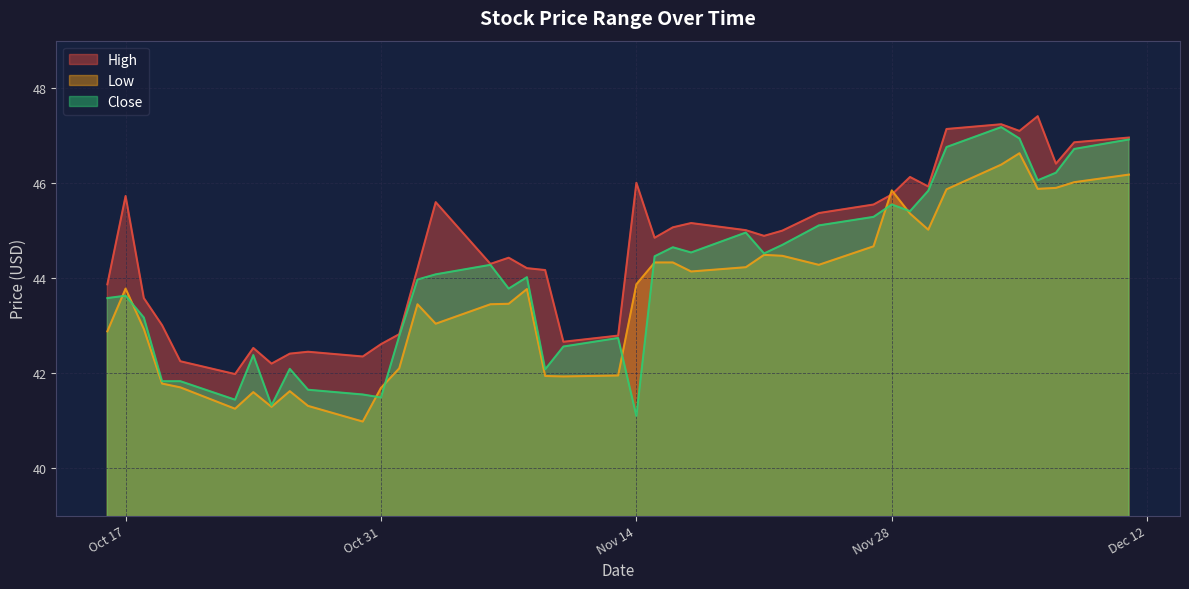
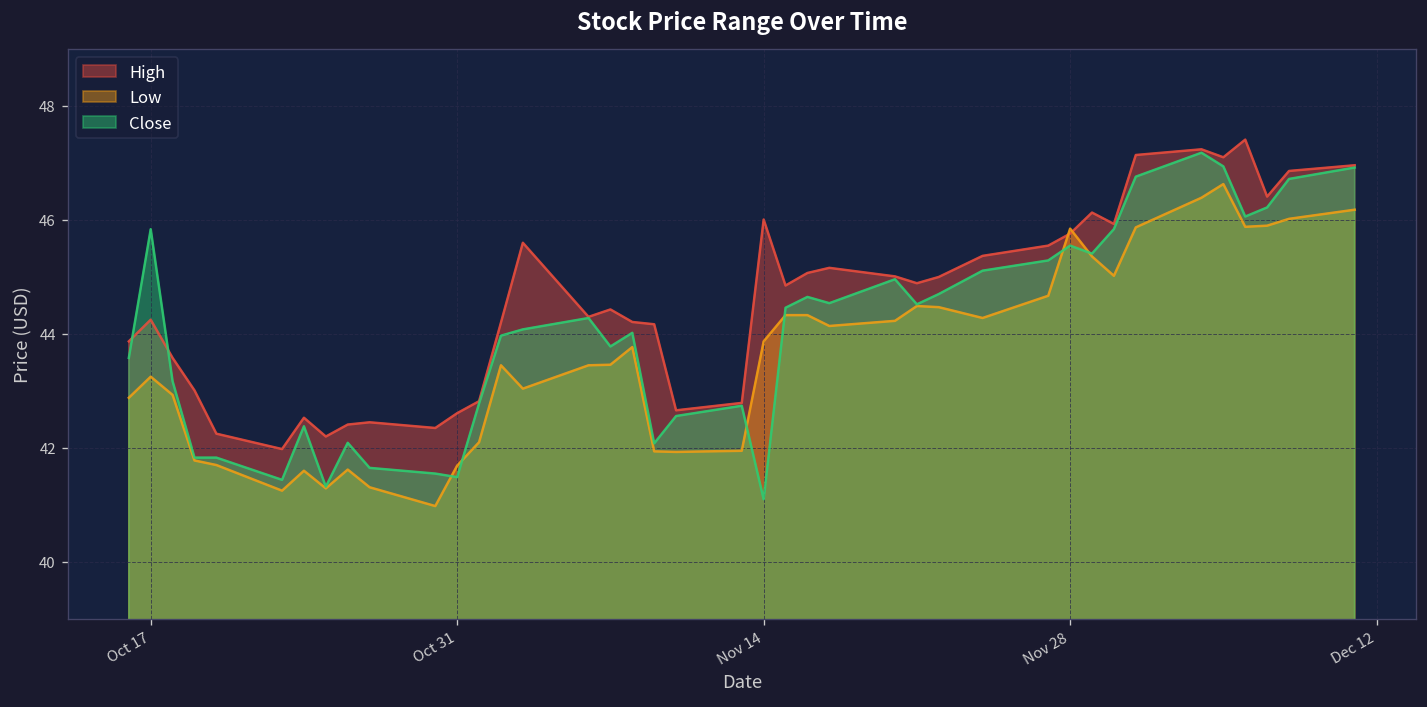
High, Oct 17: 45.7 -> 44.3
Low, Oct 17: 43.8 -> 43.3
Close, Oct 17: 43.6 -> 45.8
